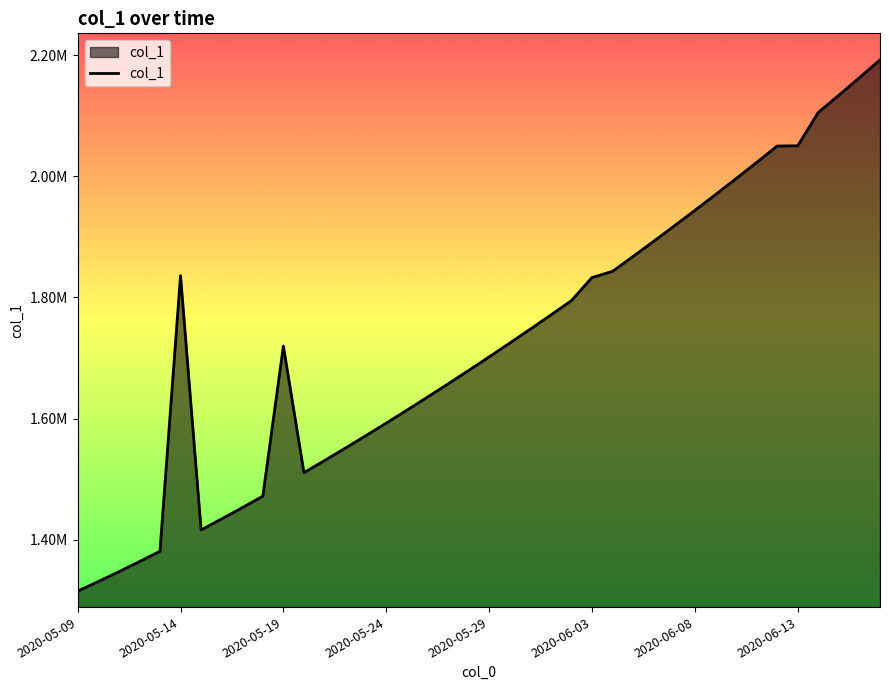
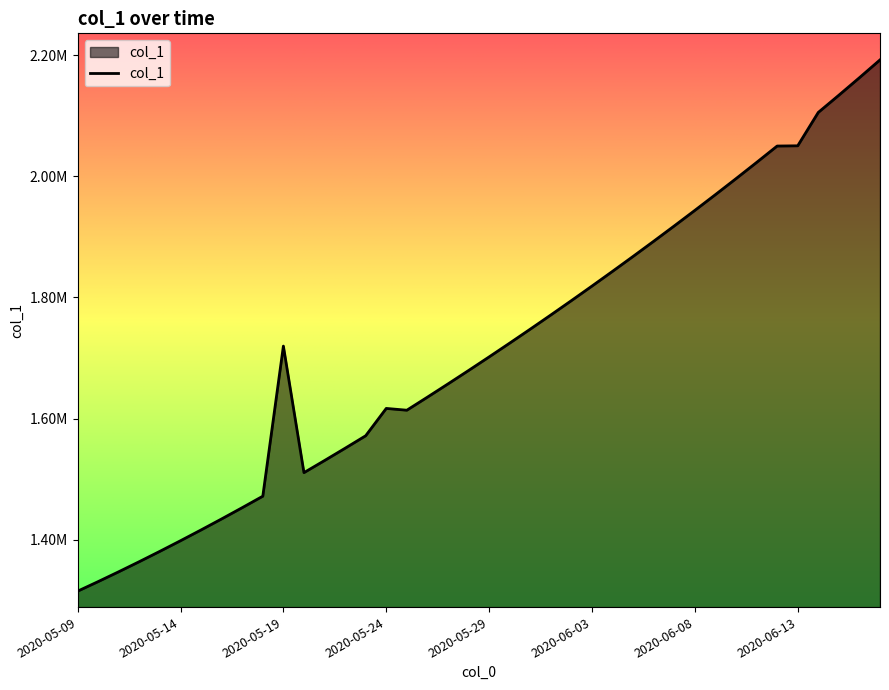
2020-05-14: 1840000 -> 1400000
2020-05-24: 1590000 -> 1620000
2020-06-03: 1830000 -> 1820000
